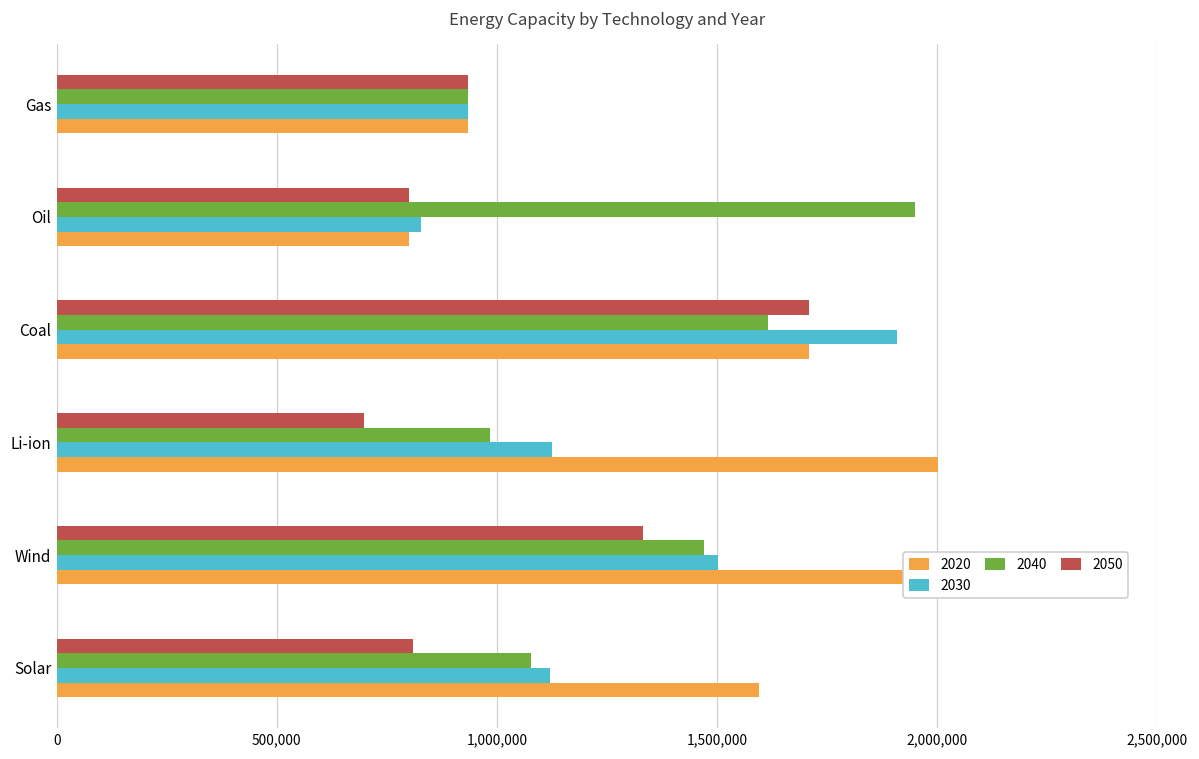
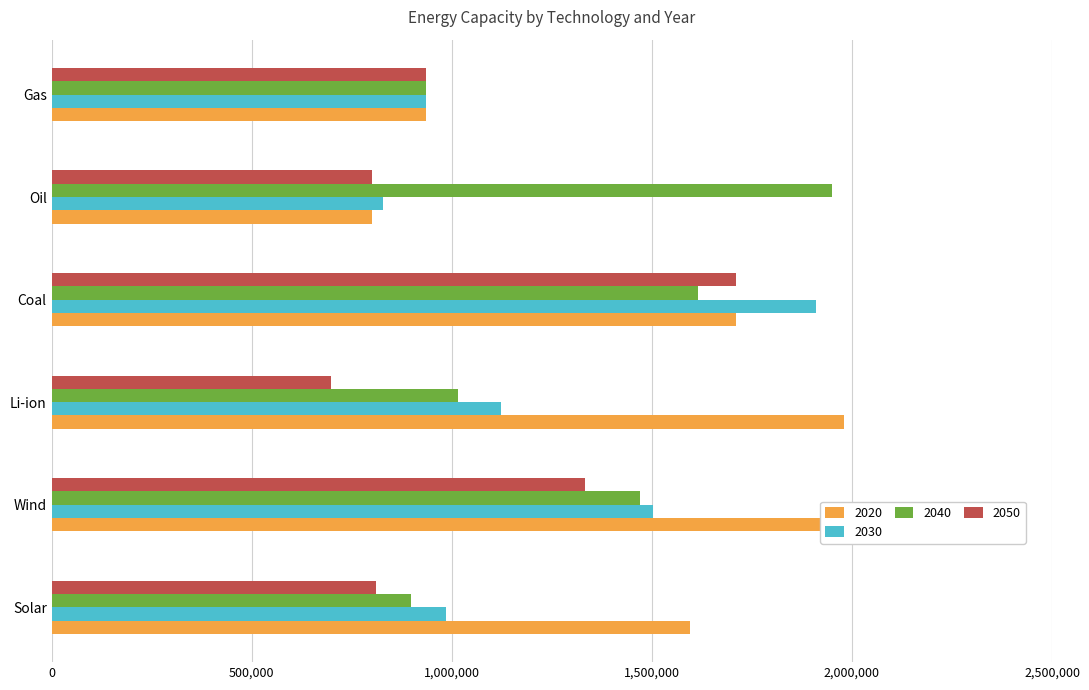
2040, Li-ion: 980,000 -> 1,010,000
2020, Li-ion: 2,000,000 -> 1,980,000
2040, Solar: 1,080,000 -> 900,000
2030, Solar: 1,120,000 -> 990,000
